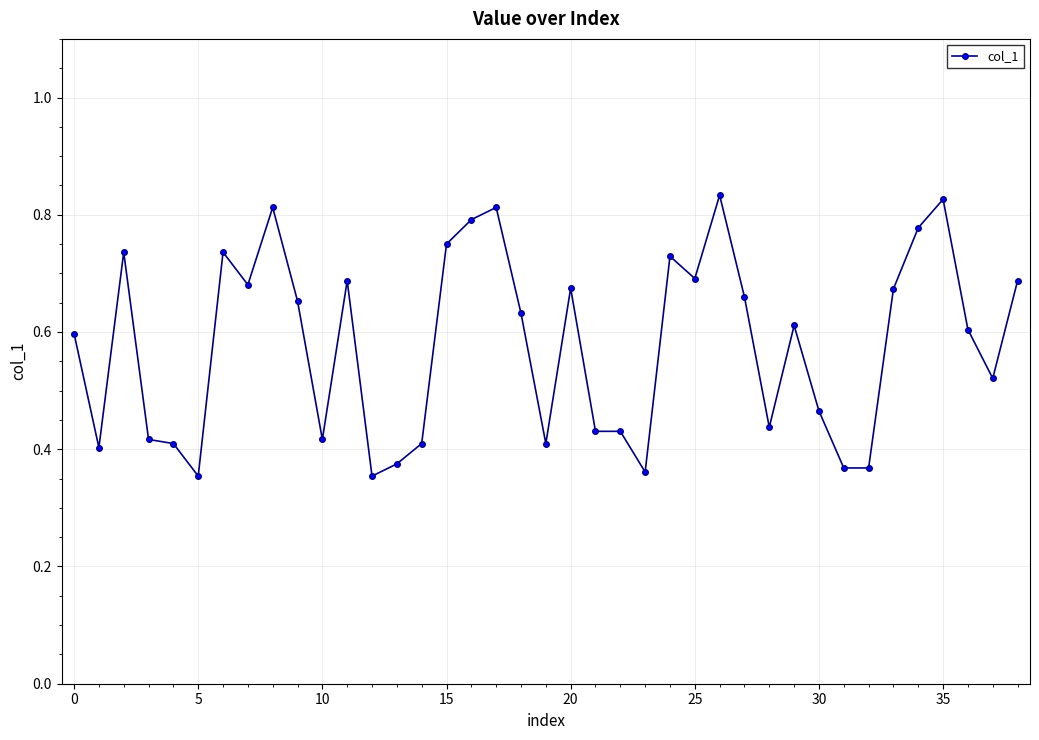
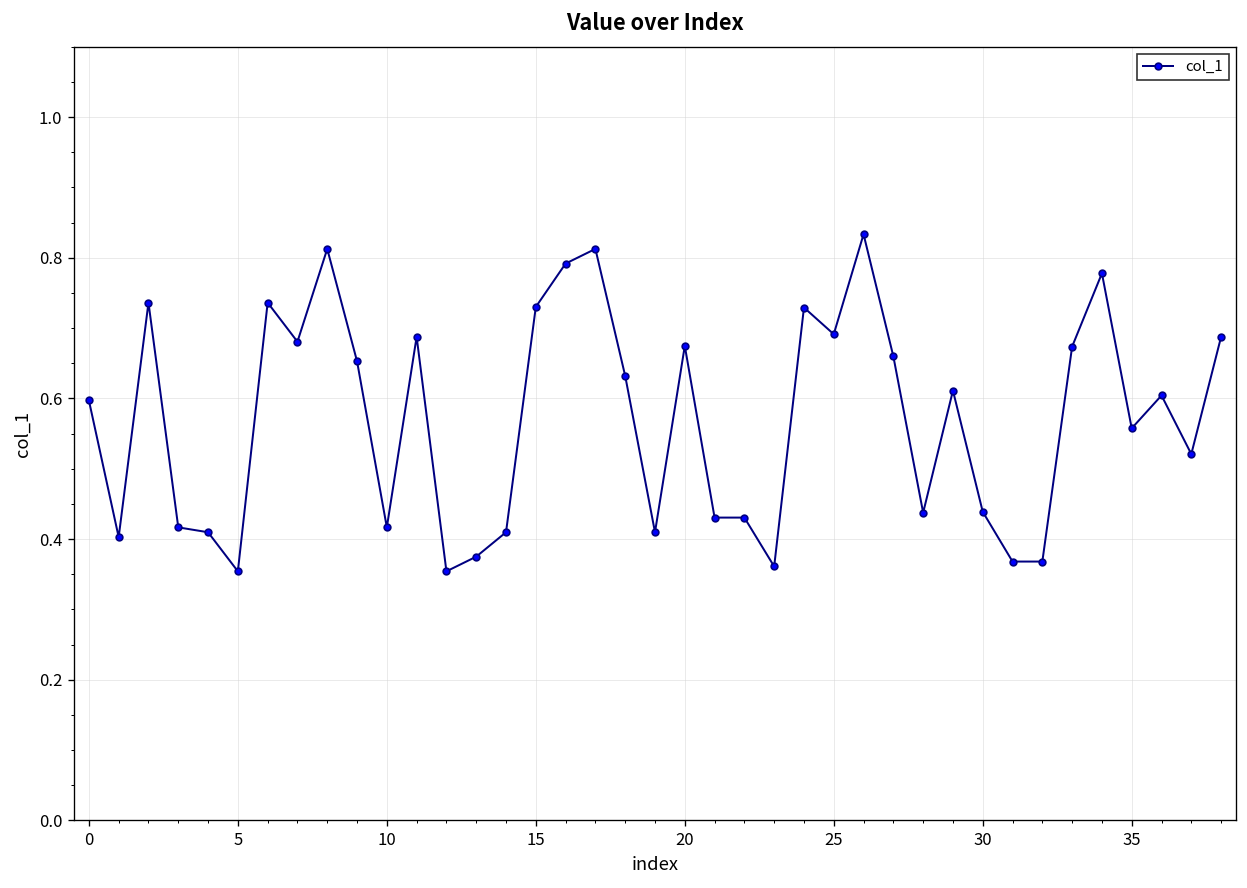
15: 0.75 -> 0.73
30: 0.47 -> 0.44
35: 0.83 -> 0.56
